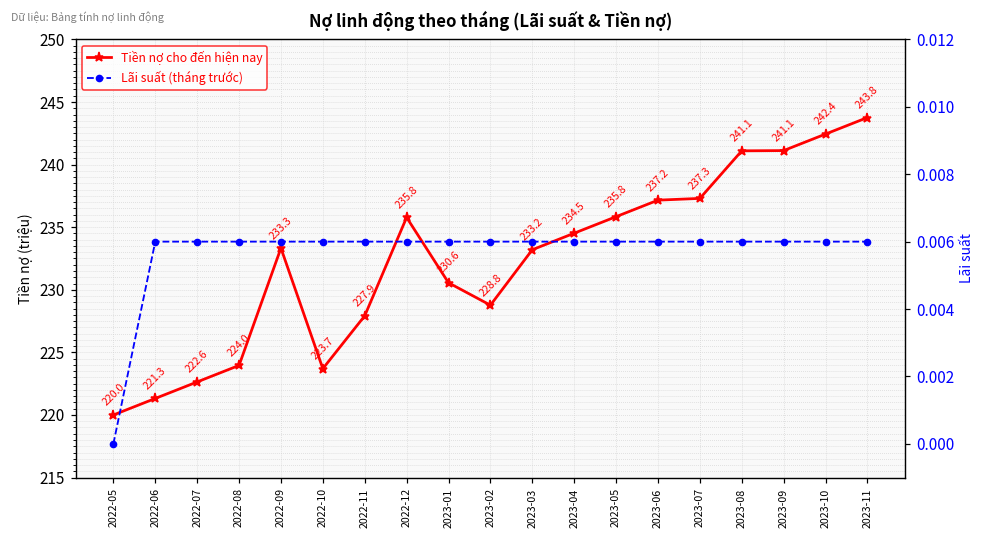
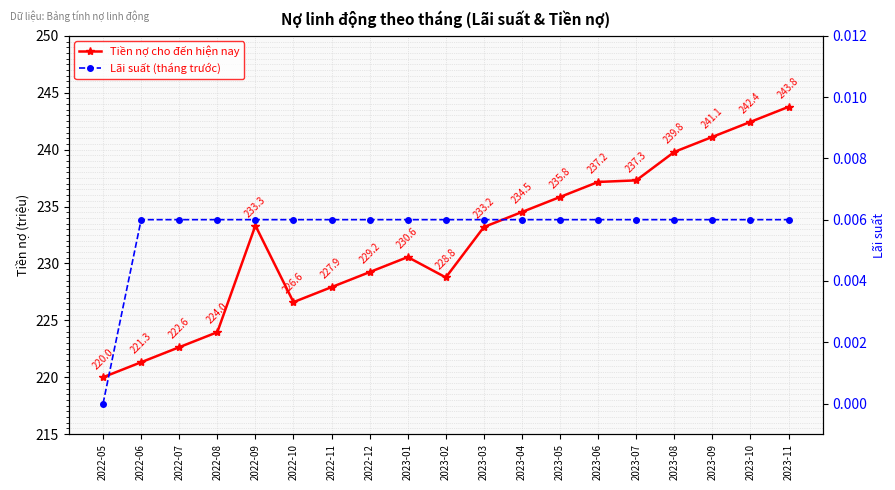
Tiền nợ cho đến hiện nay, 2022-10: 223.7 -> 226.6
Tiền nợ cho đến hiện nay, 2022-12: 235.8 -> 229.2
Tiền nợ cho đến hiện nay, 2023-08: 241.1 -> 239.8
